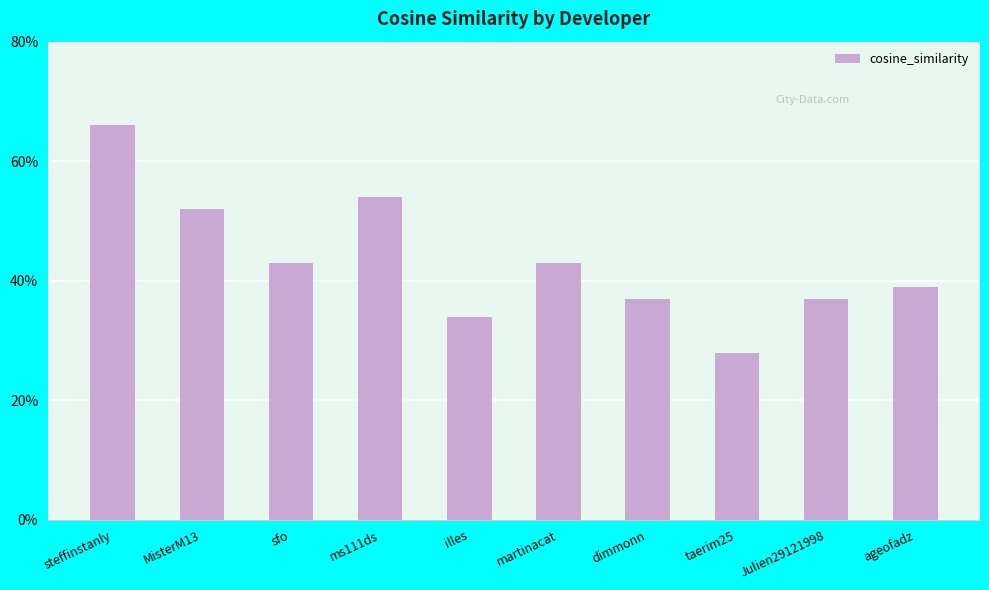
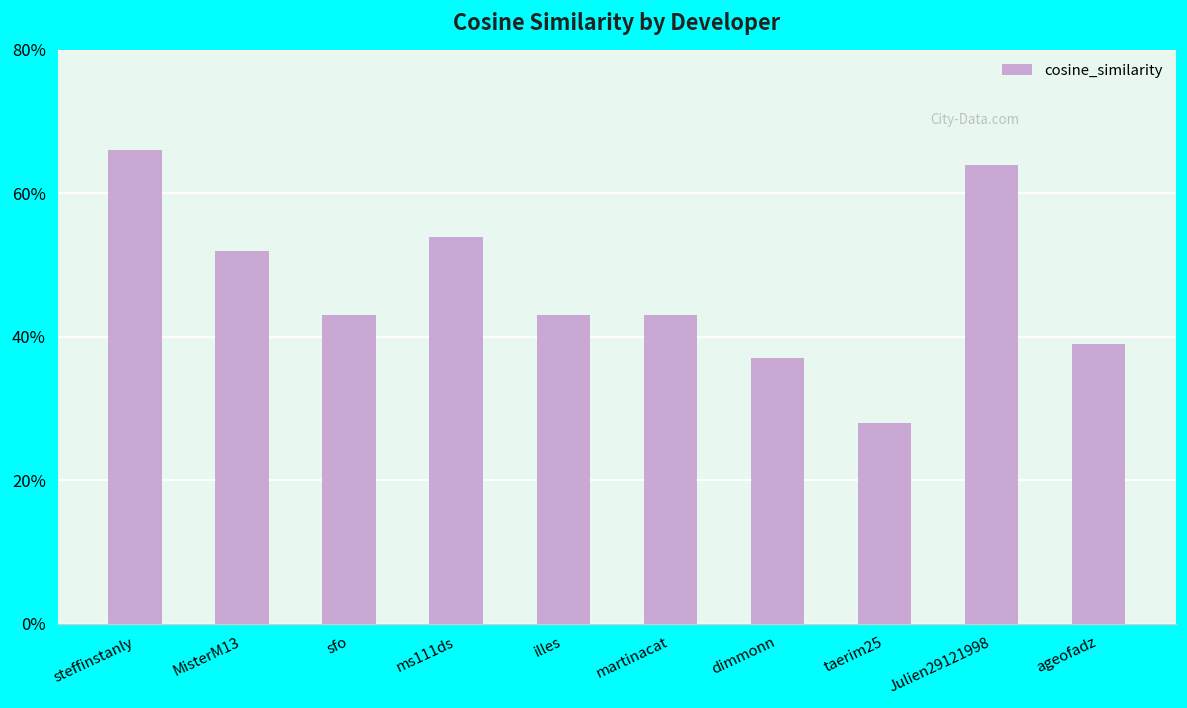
illes: 34% -> 43%
Julien29121998: 37% -> 64%
